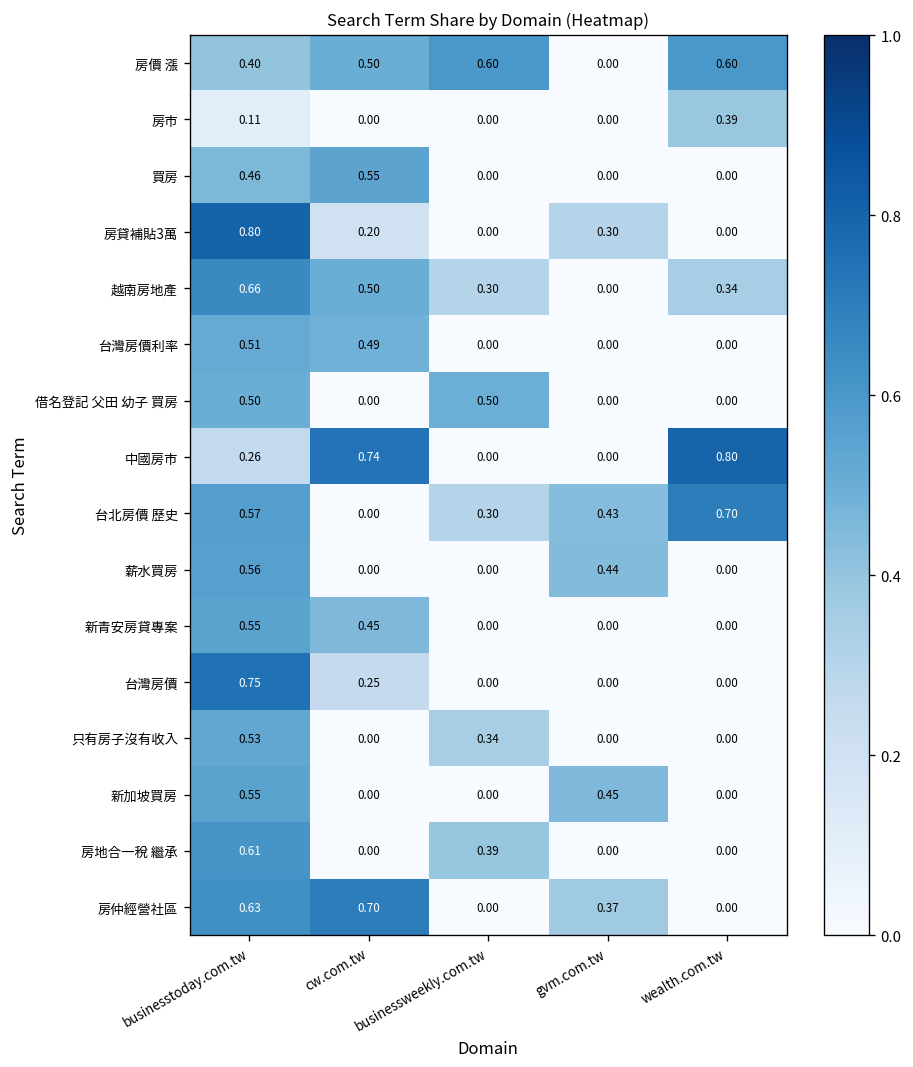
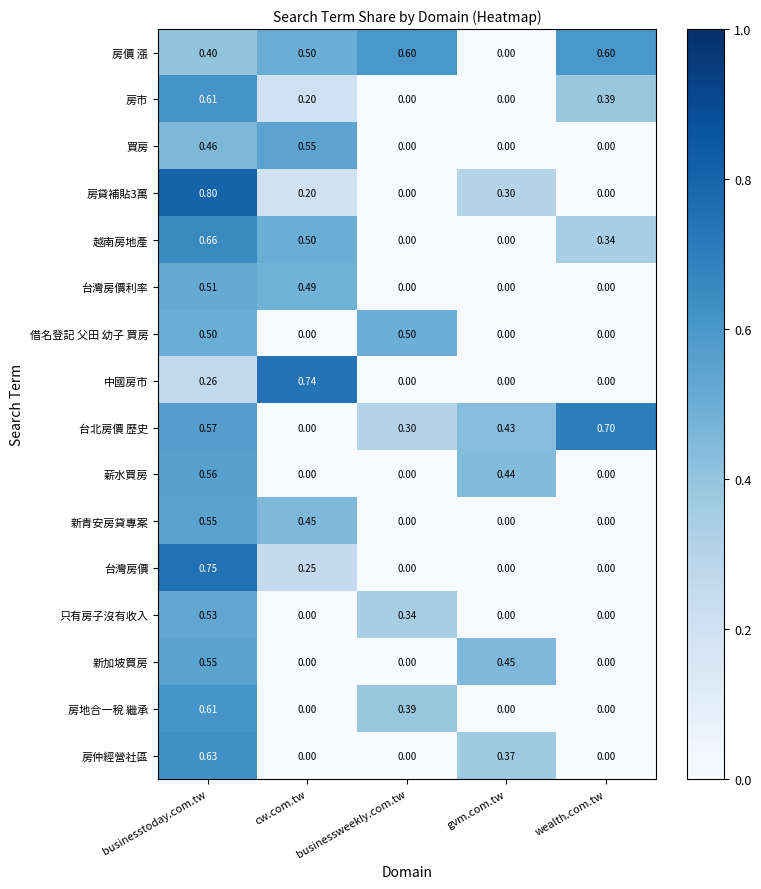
房市, businesstoday.com.tw: 0.11 -> 0.61
房市, cw.com.tw: 0.00 -> 0.20
越南房地產, businessweekly.com.tw: 0.30 -> 0.00
中國房市, wealth.com.tw: 0.80 -> 0.00
房仲經營社區, cw.com.tw: 0.70 -> 0.00
